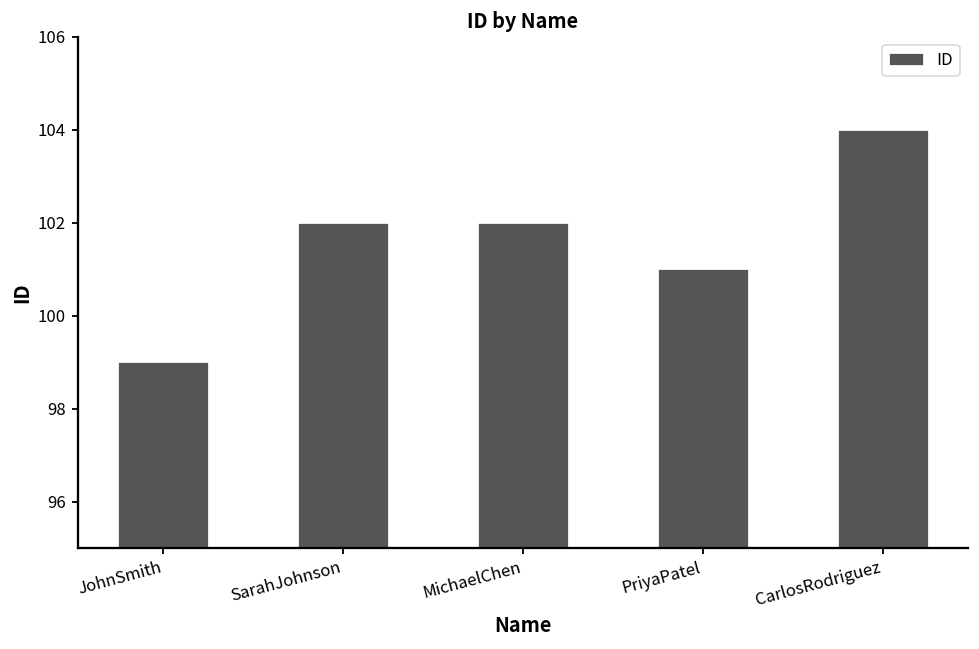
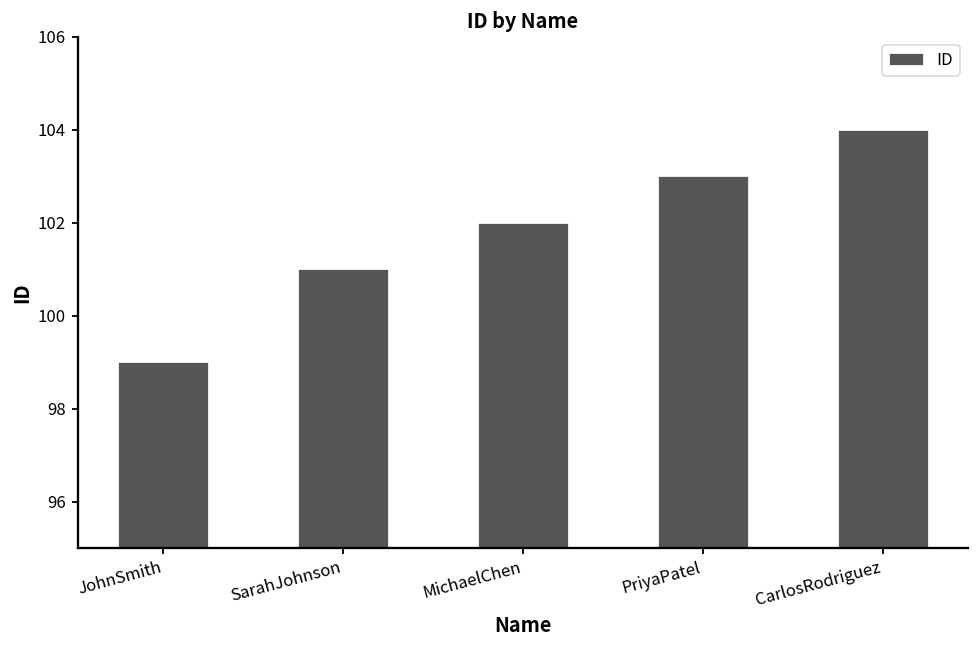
SarahJohnson: 102 -> 101
PriyaPatel: 101 -> 103
